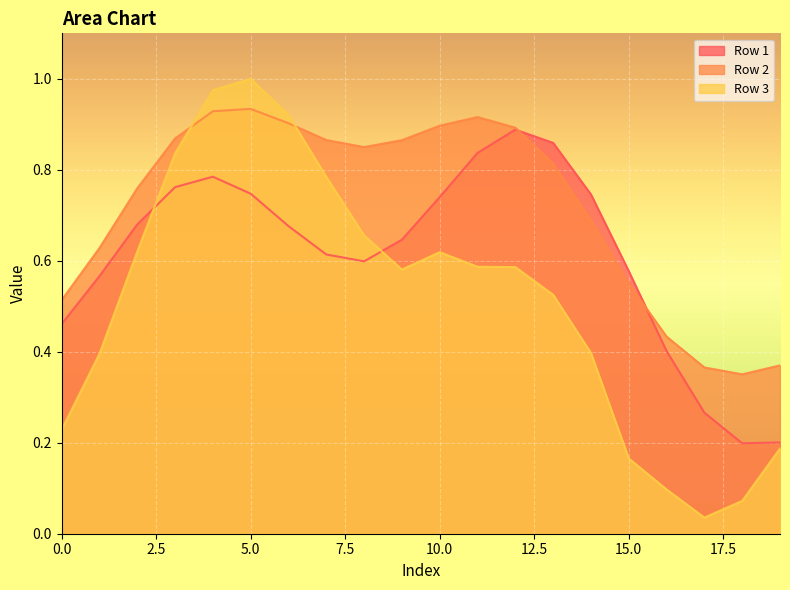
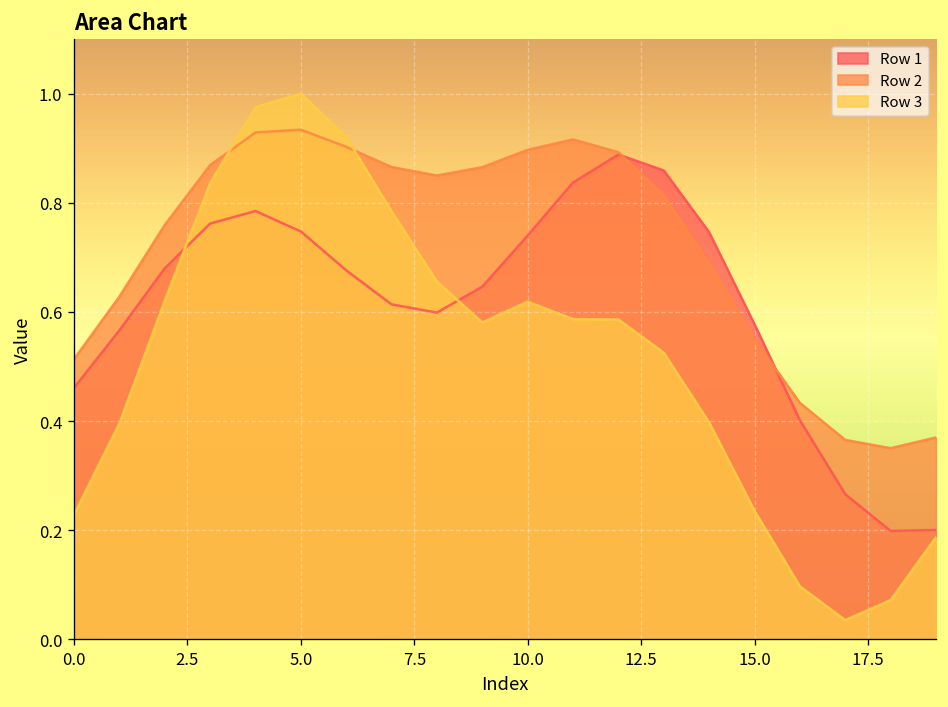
Row 3, 15.0: 0.17 -> 0.24
